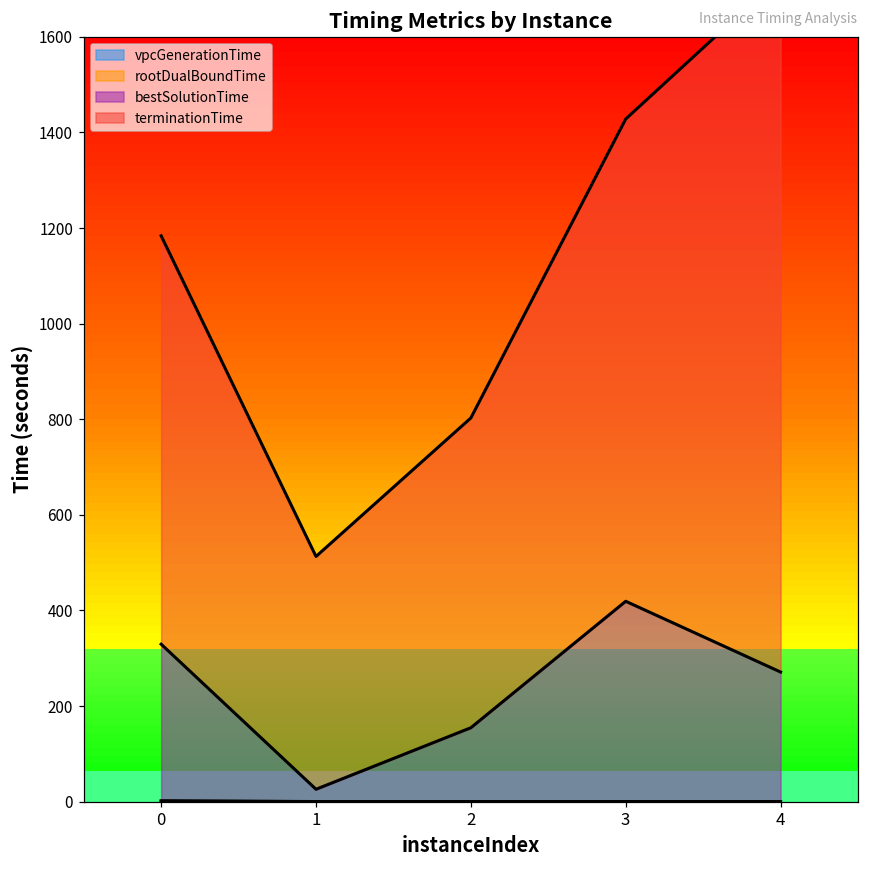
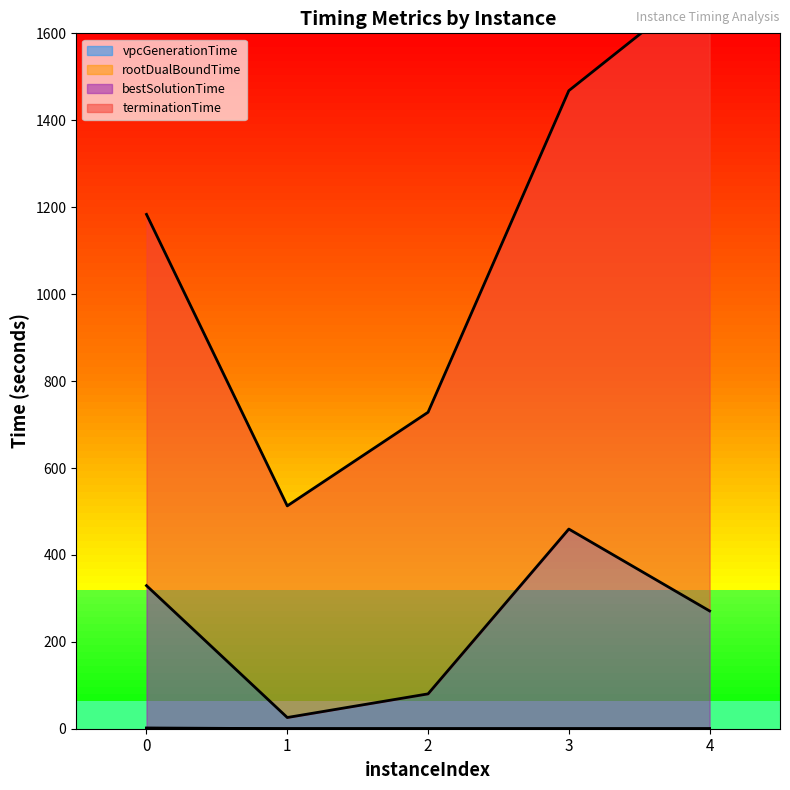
bestSolutionTime, 2: 150 -> 80
bestSolutionTime, 3: 420 -> 460
